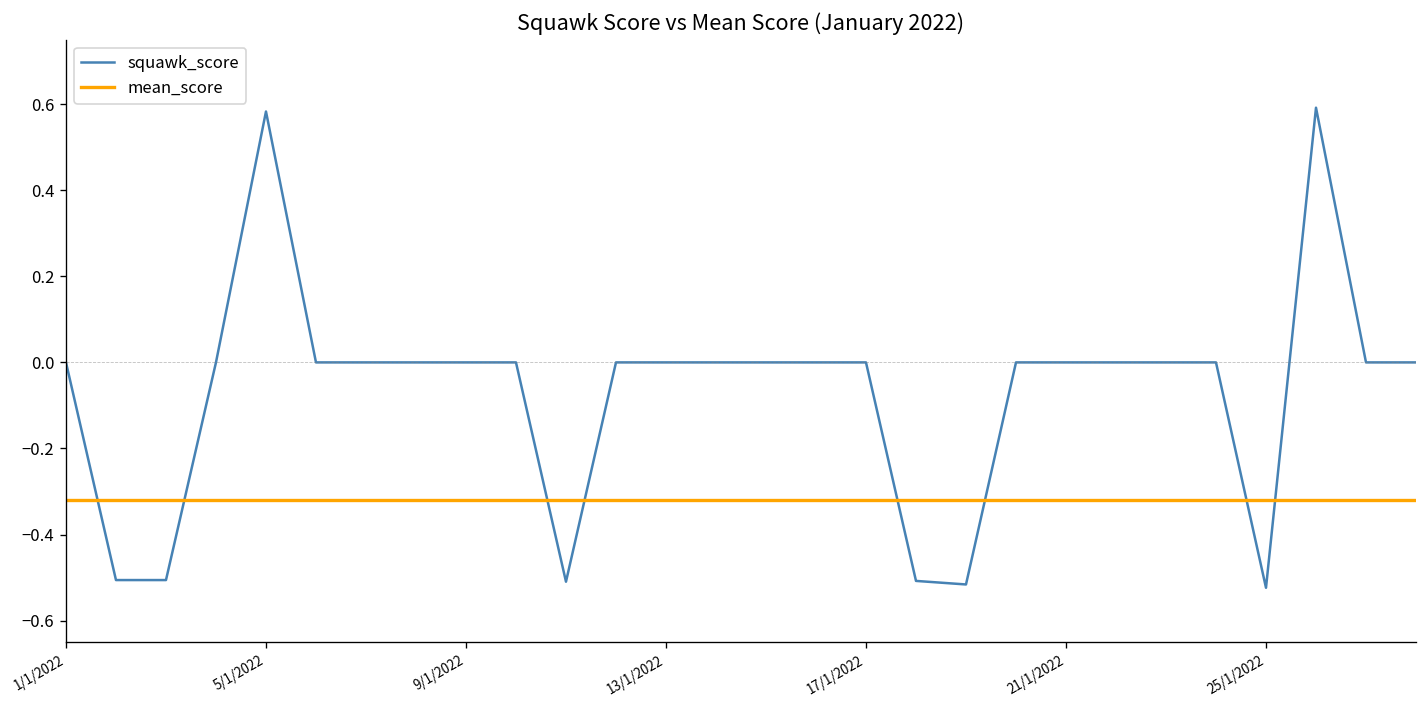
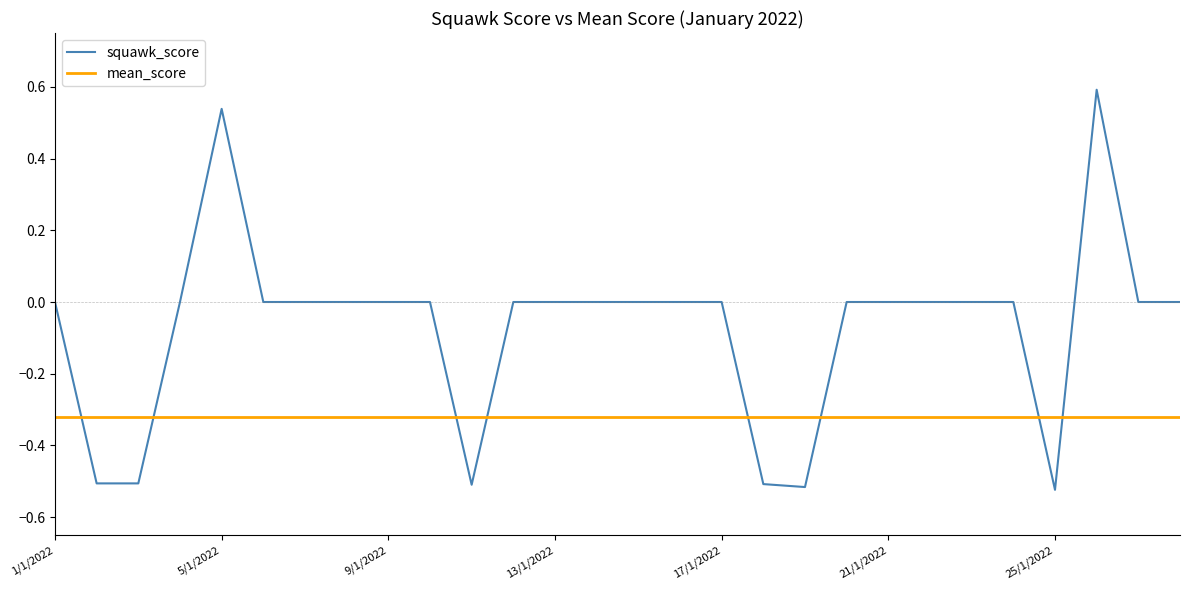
squawk_score, 5/1/2022: 0.58 -> 0.54
